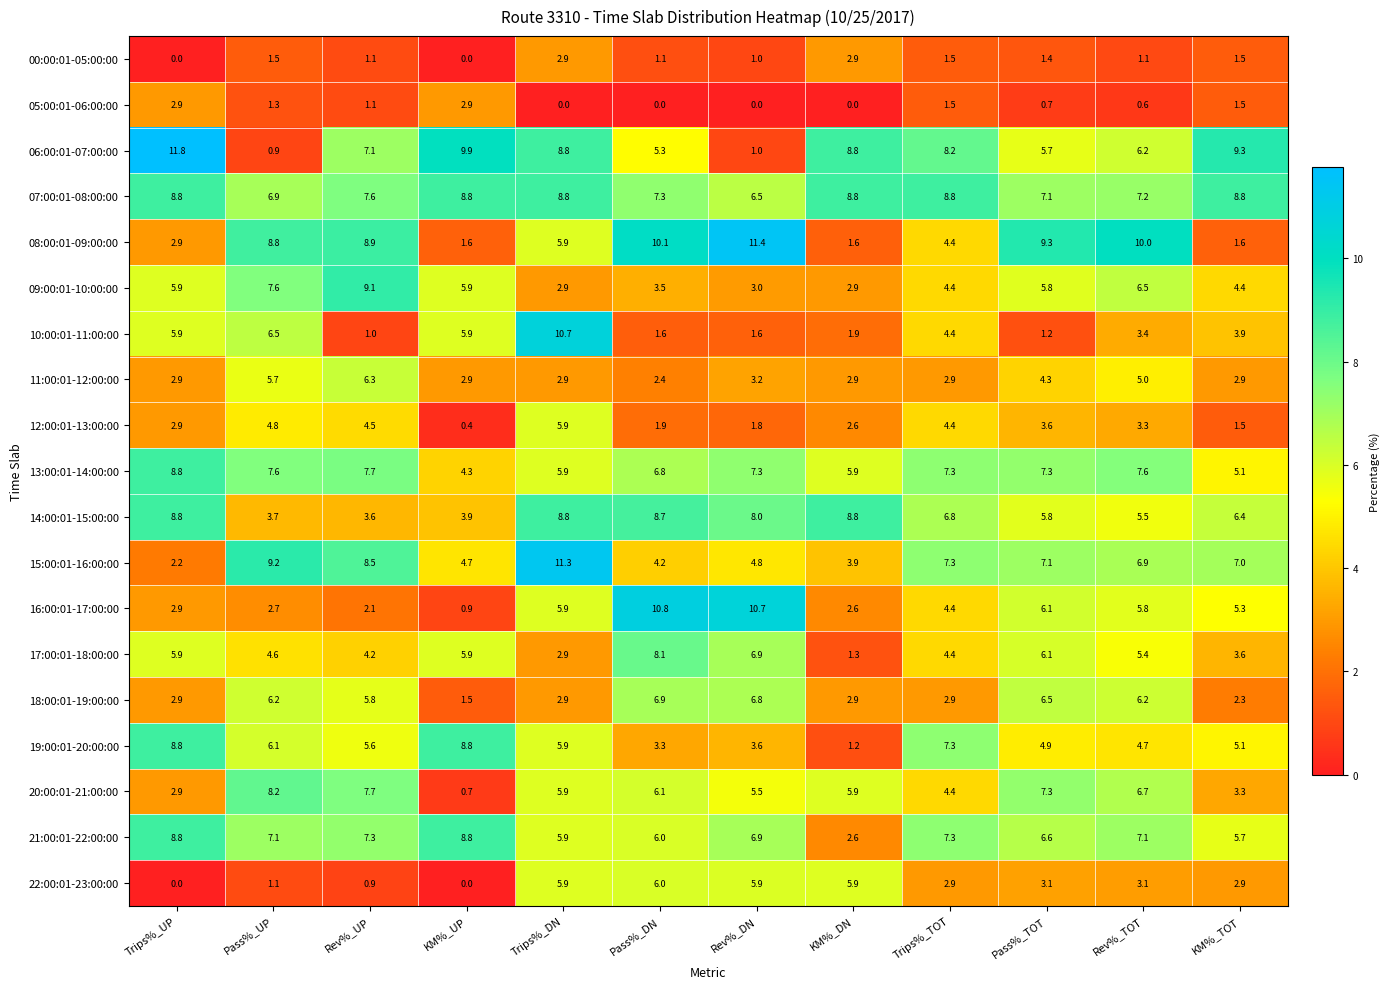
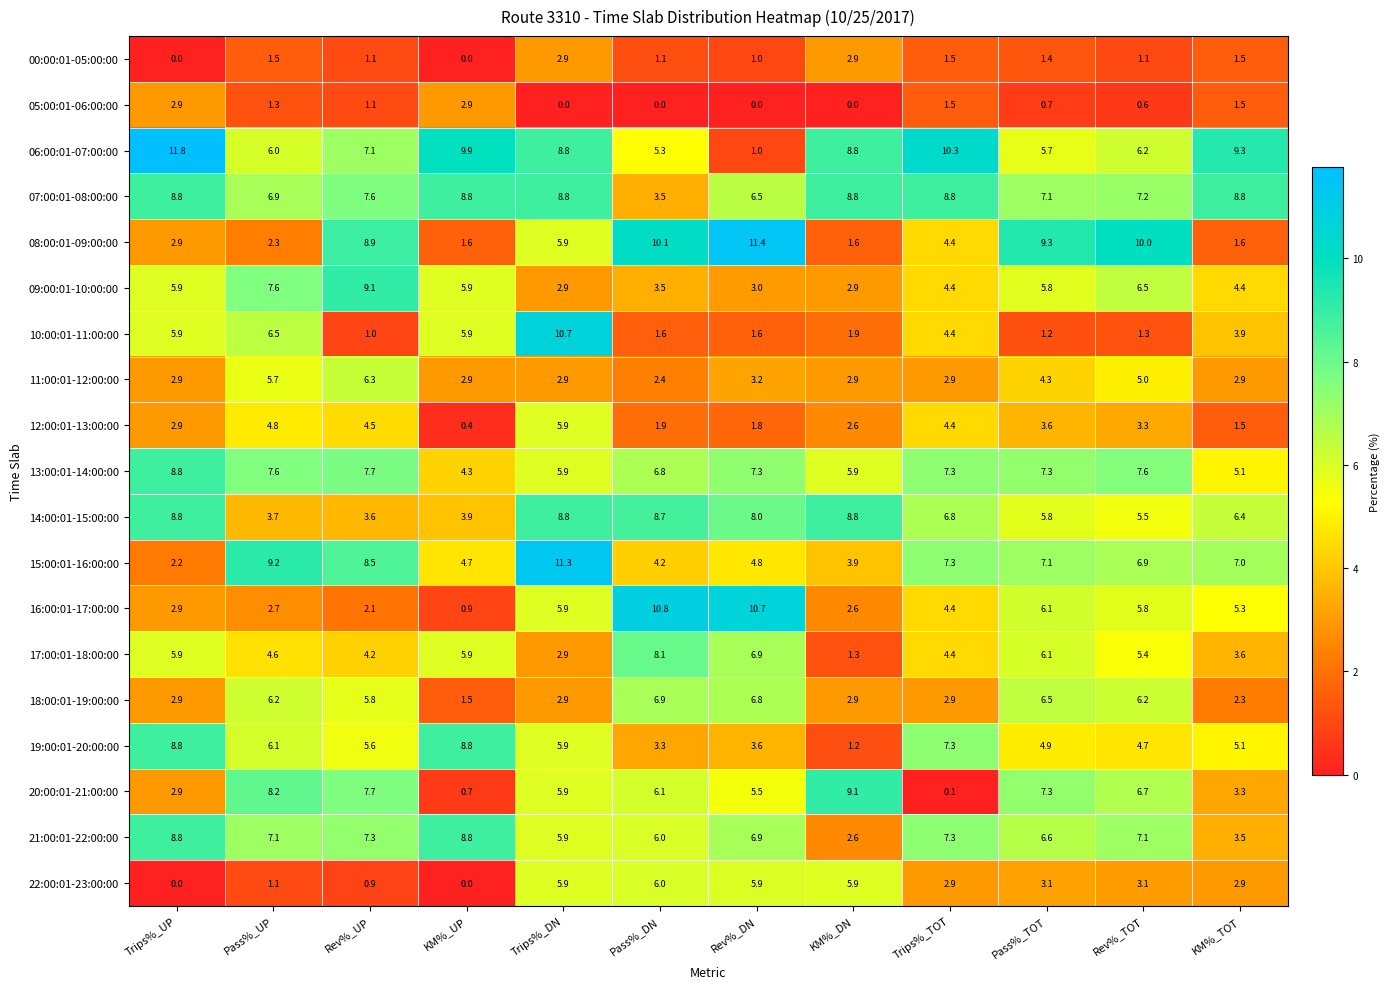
06:00:01-07:00:00, Pass%_UP: 0.9 -> 6.0
06:00:01-07:00:00, Trips%_TOT: 8.2 -> 10.3
07:00:01-08:00:00, Pass%_DN: 7.3 -> 3.5
08:00:01-09:00:00, Pass%_UP: 8.8 -> 2.3
10:00:01-11:00:00, Rev%_TOT: 3.4 -> 1.3
20:00:01-21:00:00, KM%_DN: 5.9 -> 9.1
20:00:01-21:00:00, Trips%_TOT: 4.4 -> 0.1
21:00:01-22:00:00, KM%_TOT: 5.7 -> 3.5
